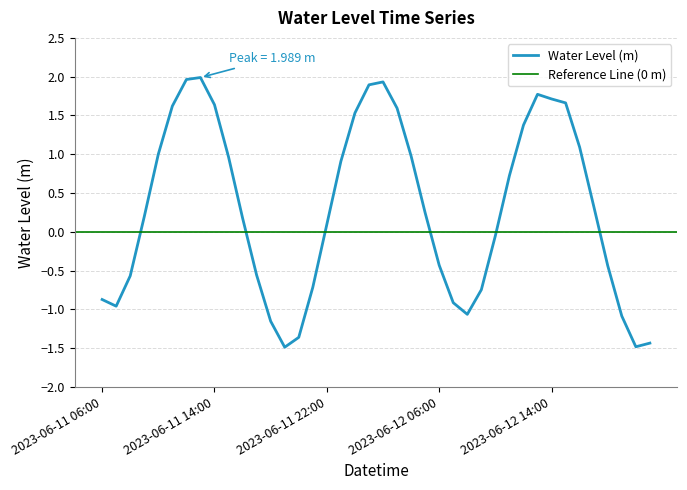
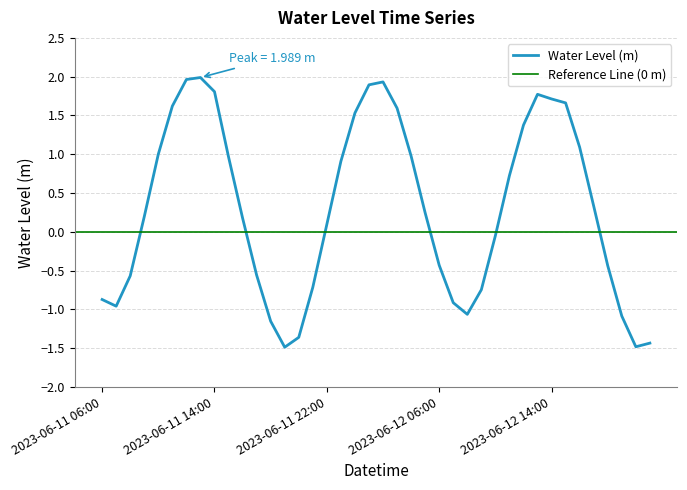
2023-06-11 14:00: 1.6 -> 1.8
